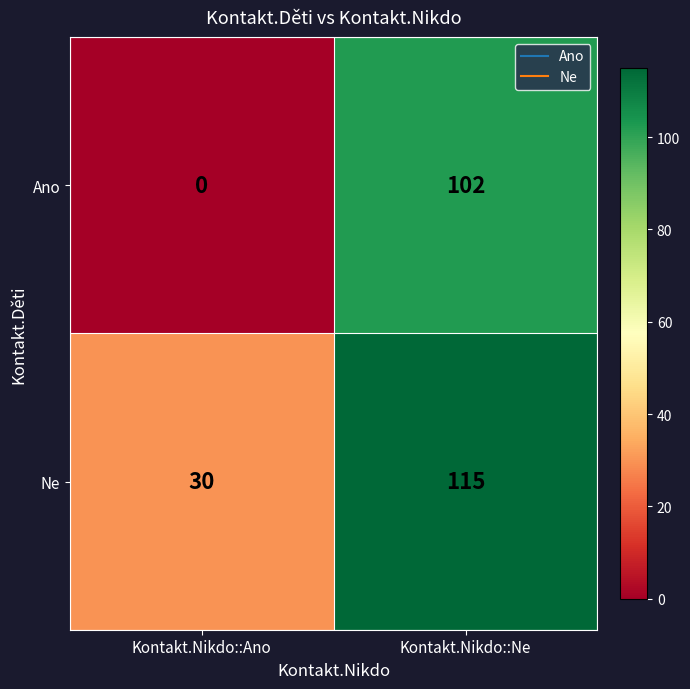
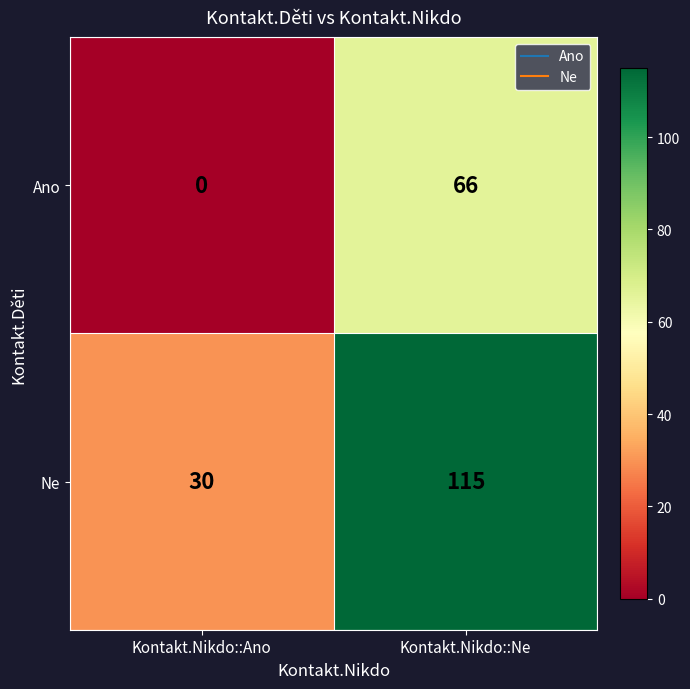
Ano, Kontakt.Nikdo::Ne: 102 -> 66
